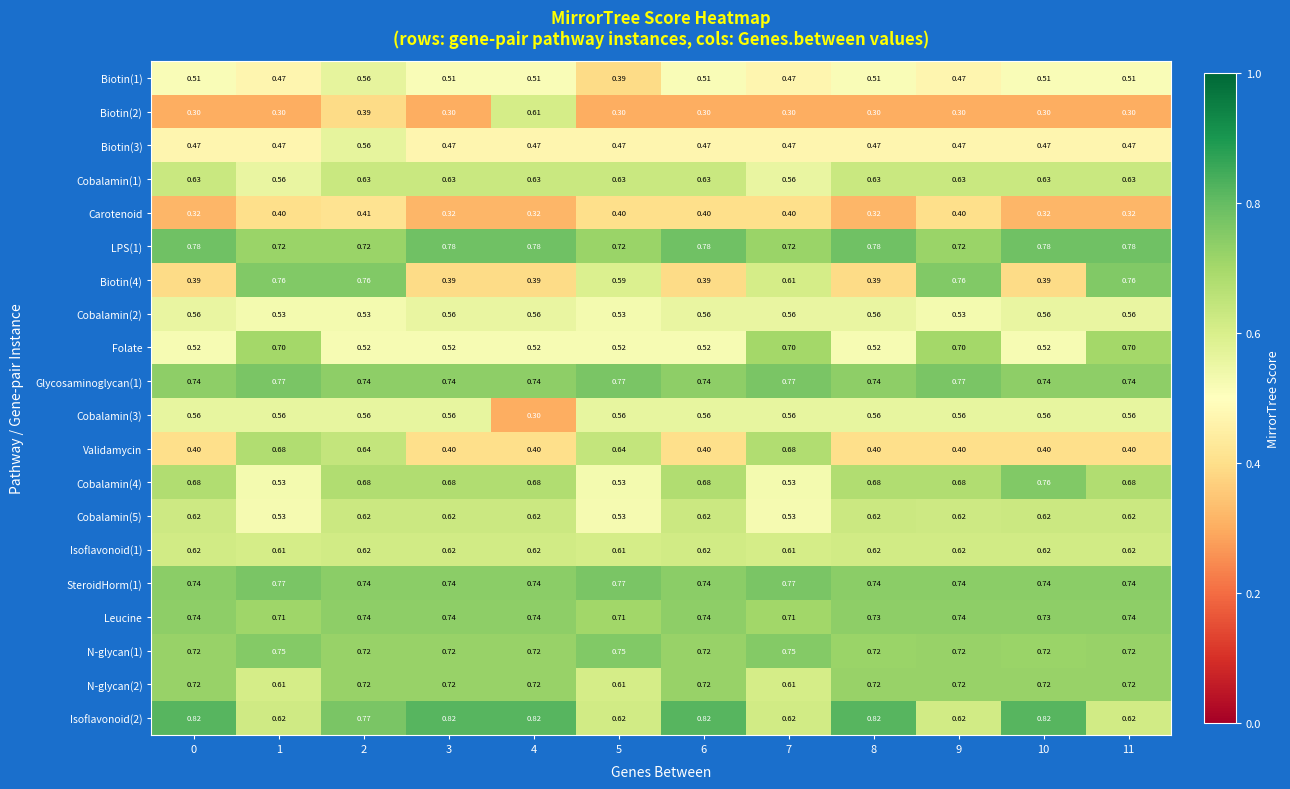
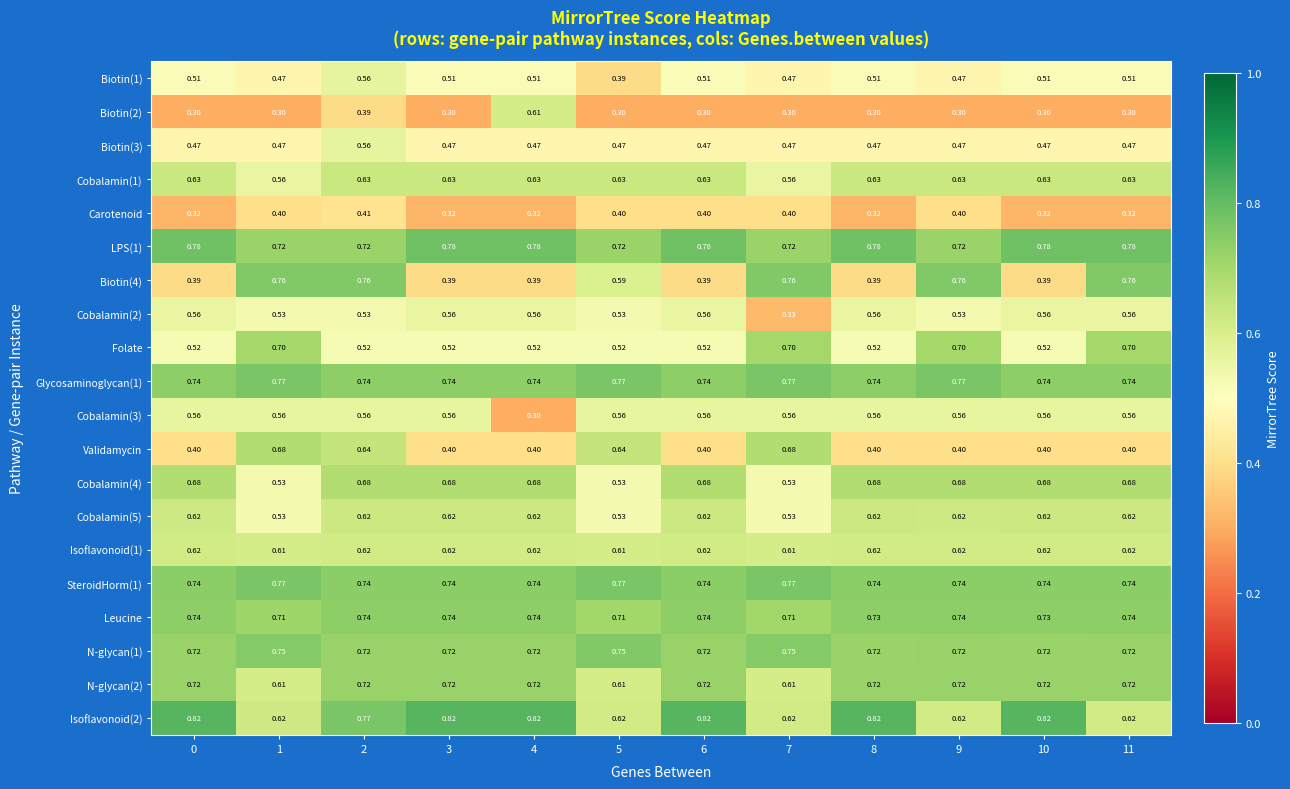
Biotin(4), 7: 0.61 -> 0.76
Cobalamin(2), 7: 0.56 -> 0.33
Cobalamin(4), 10: 0.76 -> 0.68
